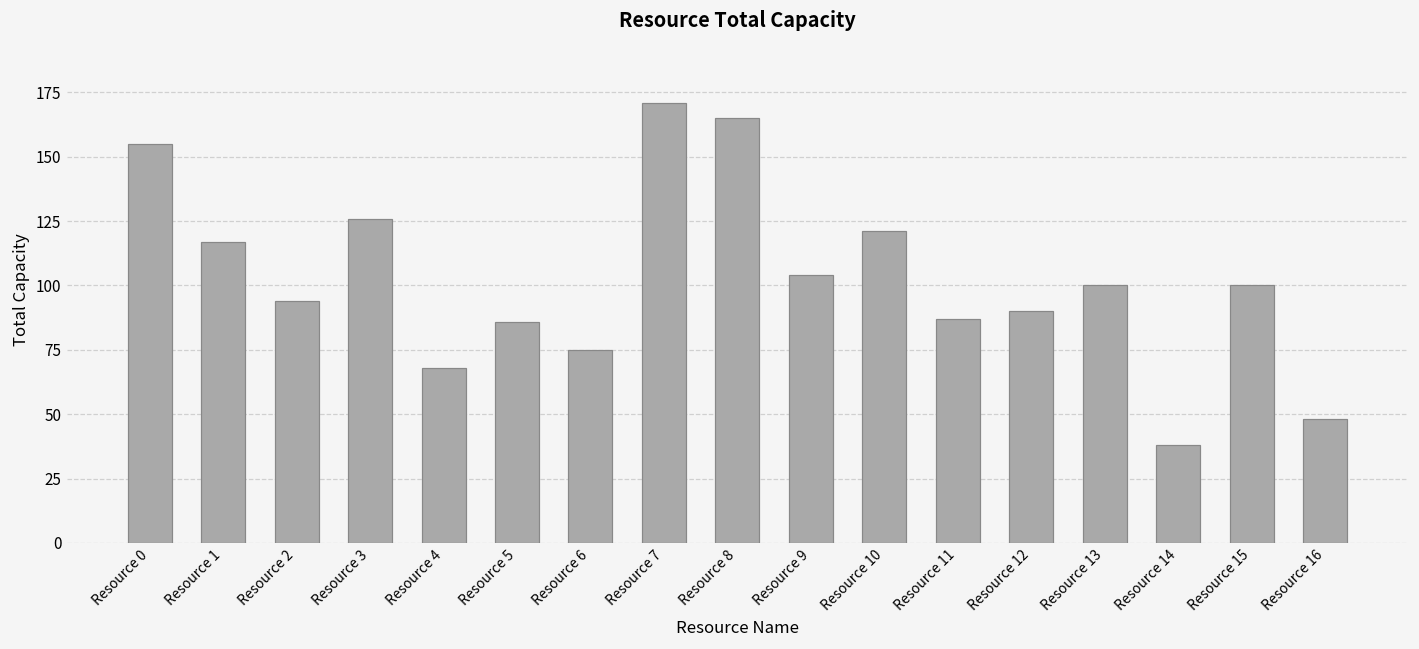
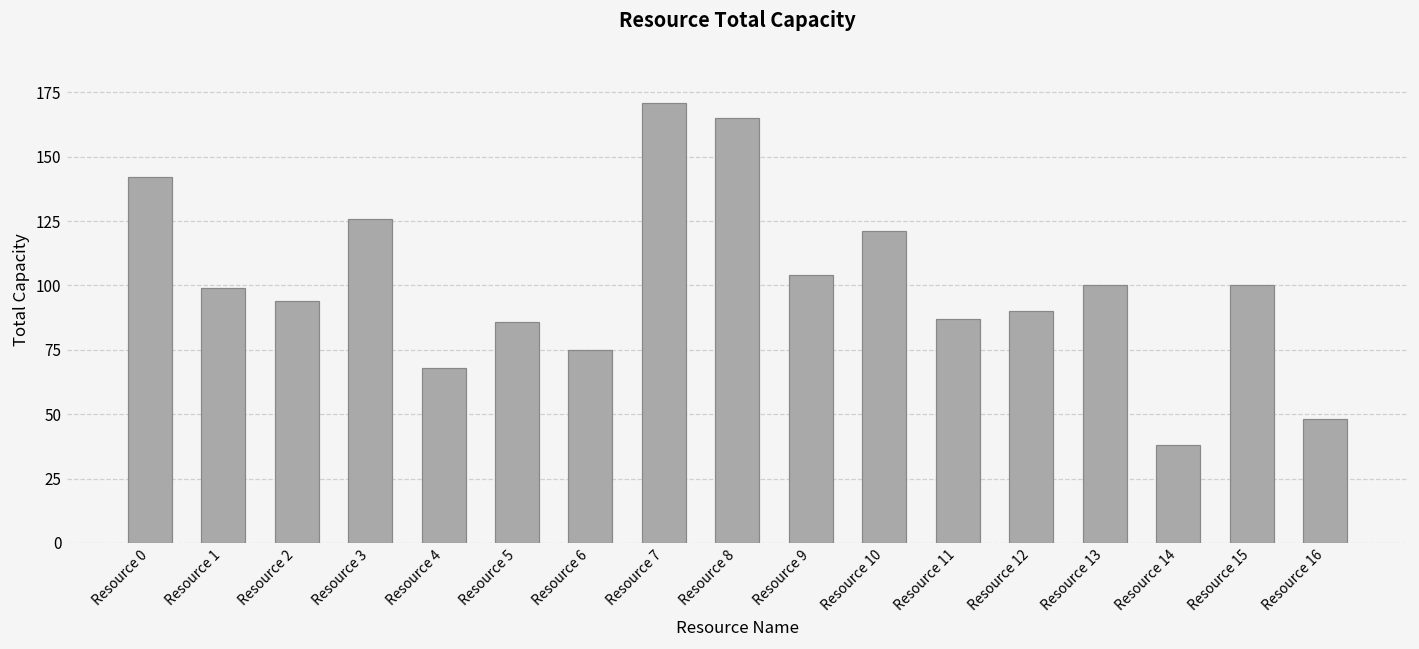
Resource 0: 155 -> 142
Resource 1: 117 -> 99
